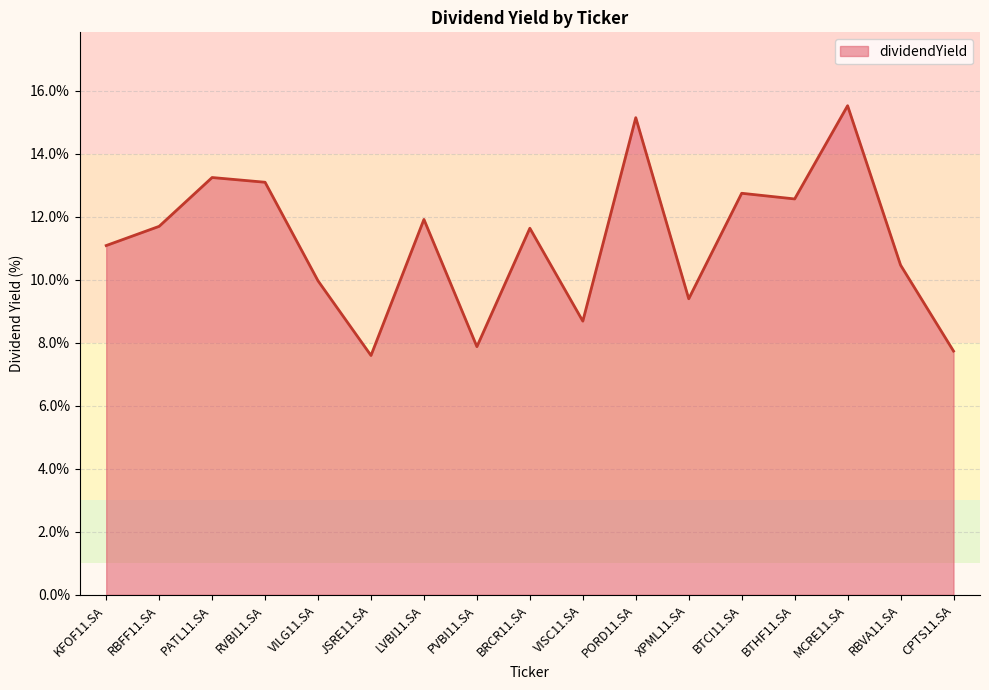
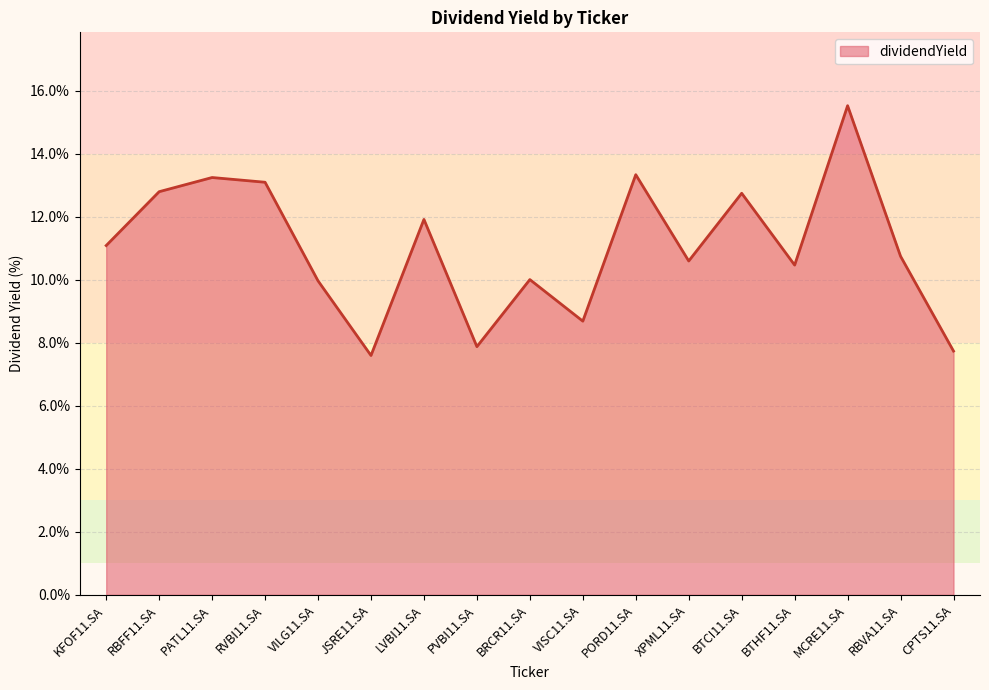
RBFF11.SA: 11.7% -> 12.8%
BRCR11.SA: 11.6% -> 10.0%
PORD11.SA: 15.2% -> 13.3%
XPML11.SA: 9.4% -> 10.6%
BTHF11.SA: 12.6% -> 10.5%
RBVA11.SA: 10.5% -> 10.8%
